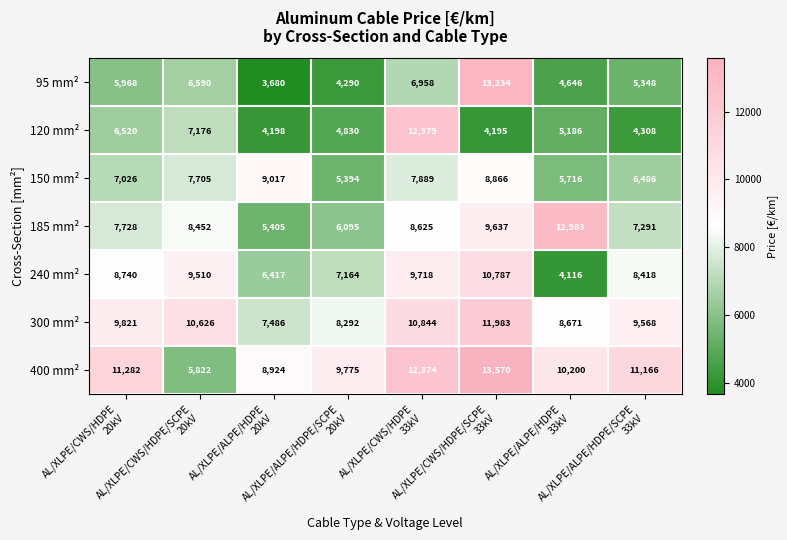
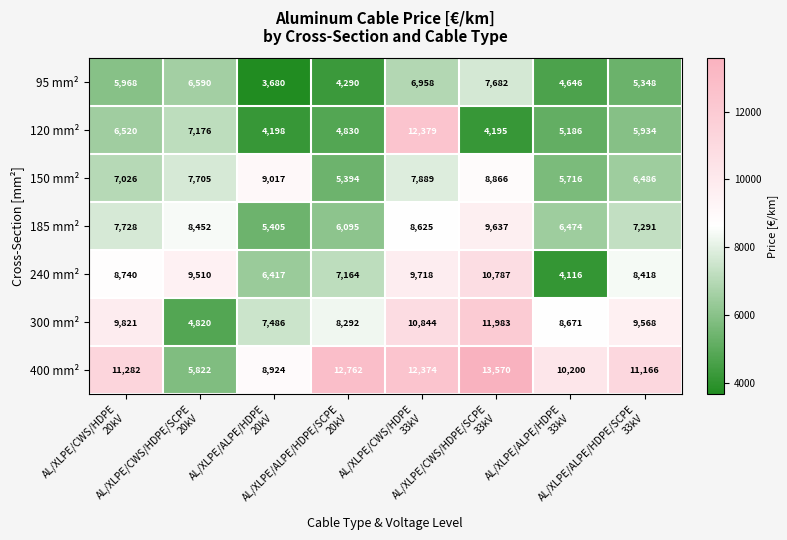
95 mm², AL/XLPE/CWS/HDPE/SCPE 33kV: 13,234 -> 7,682
120 mm², AL/XLPE/ALPE/HDPE/SCPE 33kV: 4,308 -> 5,934
185 mm², AL/XLPE/ALPE/HDPE 33kV: 12,983 -> 6,474
300 mm², AL/XLPE/CWS/HDPE/SCPE 20kV: 10,626 -> 4,820
400 mm², AL/XLPE/ALPE/HDPE/SCPE 20kV: 9,775 -> 12,762
